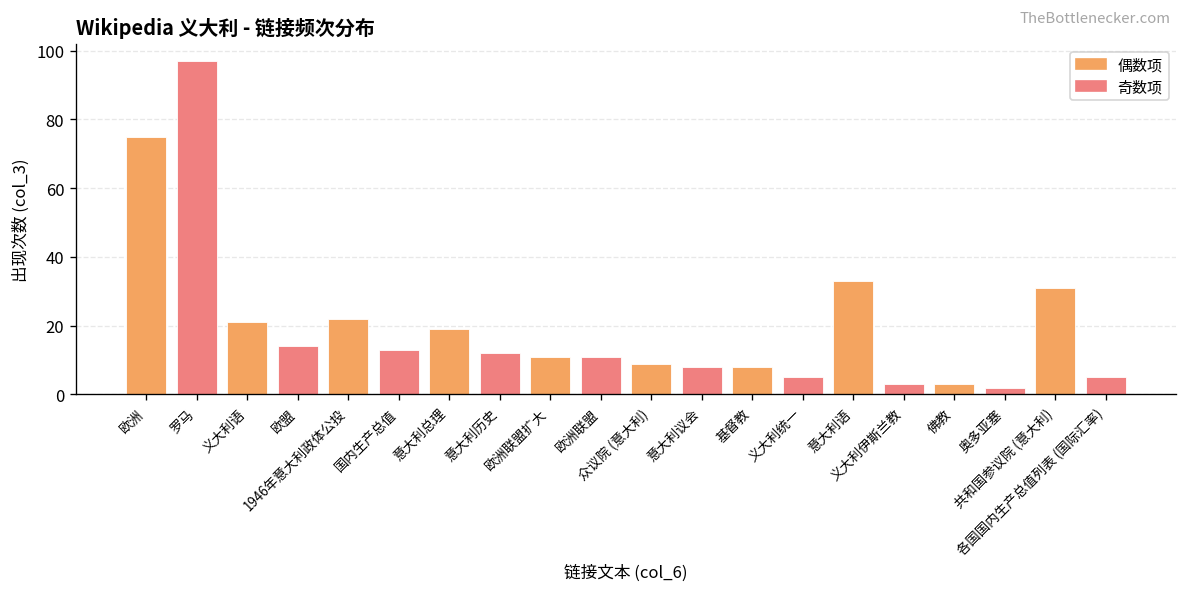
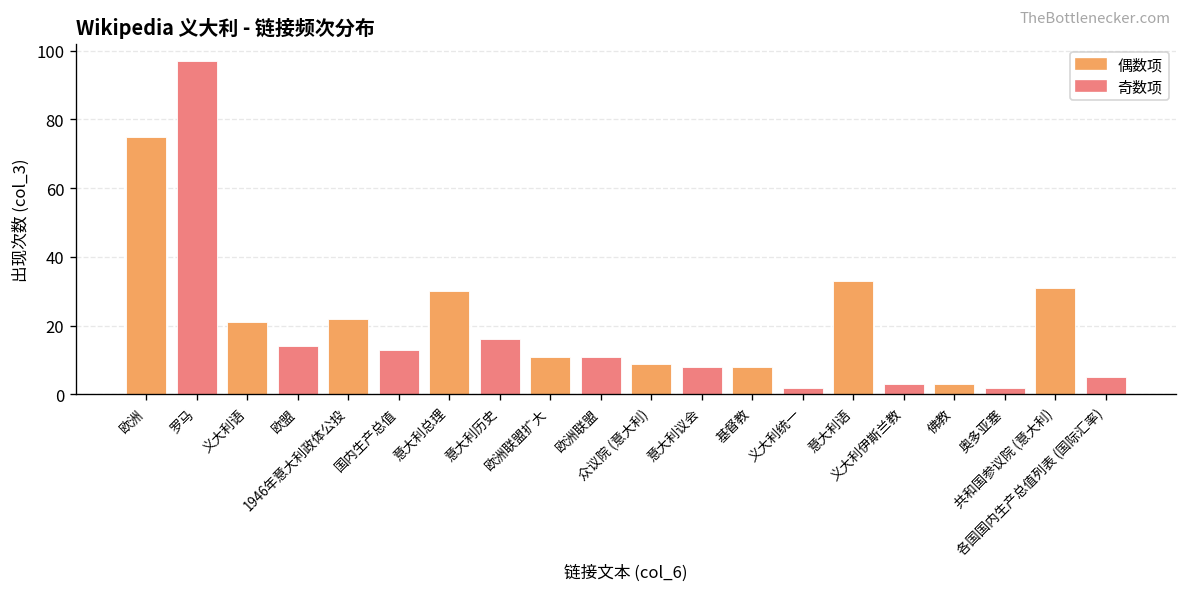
意大利总理: 19 -> 30
意大利历史: 12 -> 16
义大利统一: 5 -> 2
